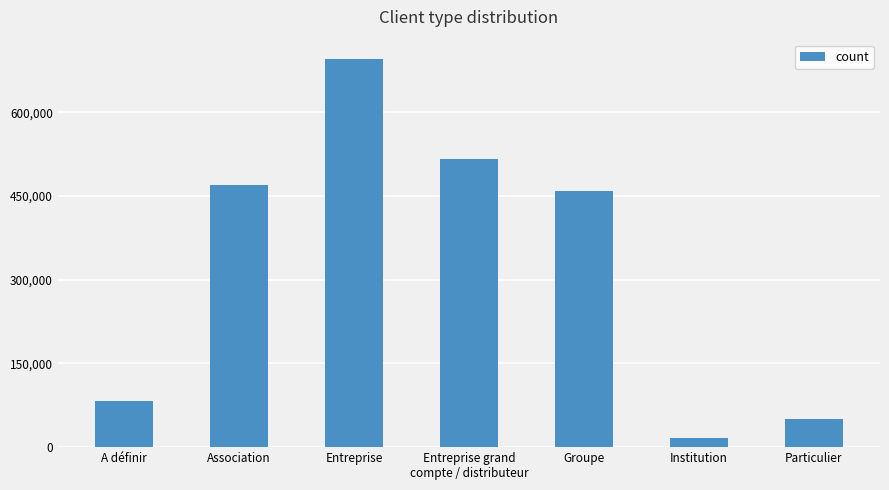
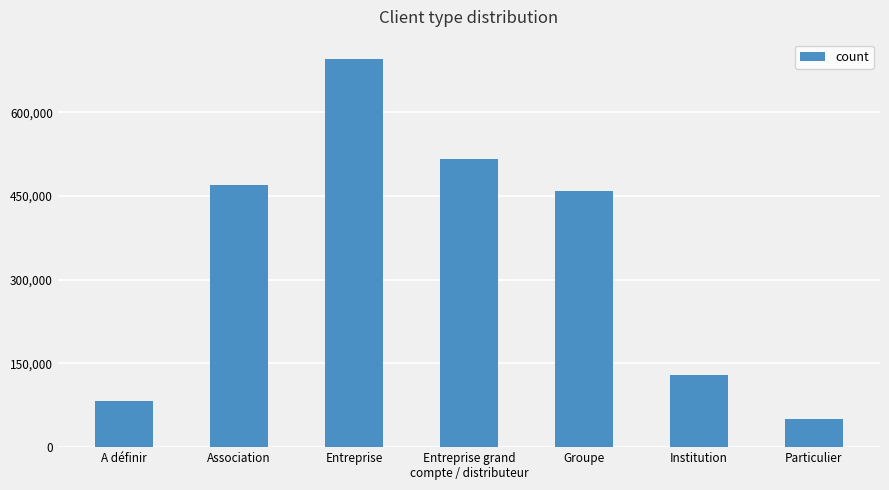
Institution: 20,000 -> 130,000
